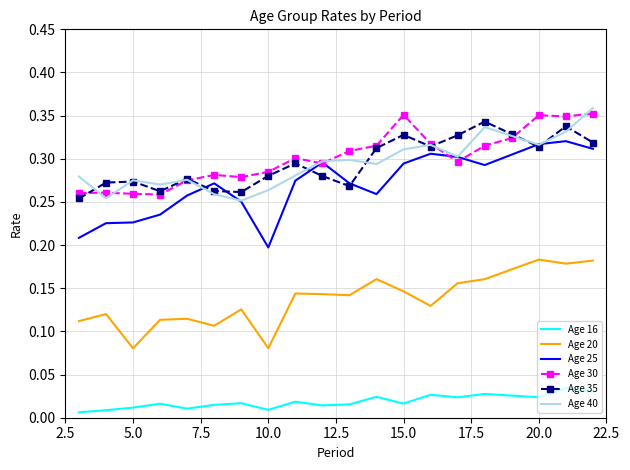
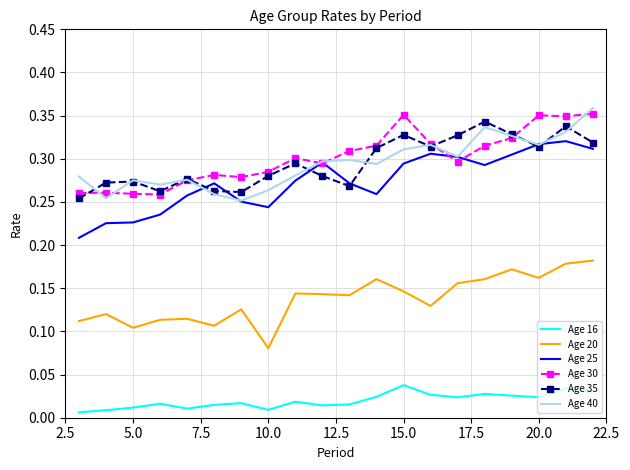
Age 20, 5.0: 0.08 -> 0.10
Age 25, 10.0: 0.20 -> 0.24
Age 16, 15.0: 0.02 -> 0.04
Age 20, 20.0: 0.18 -> 0.16
